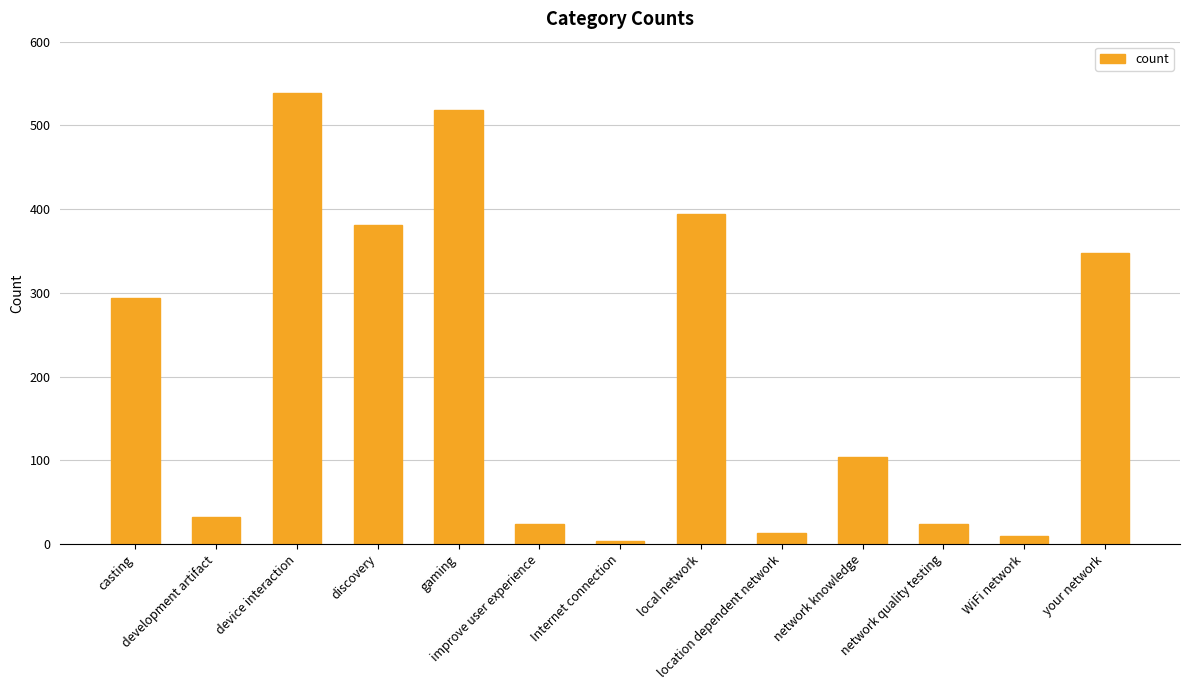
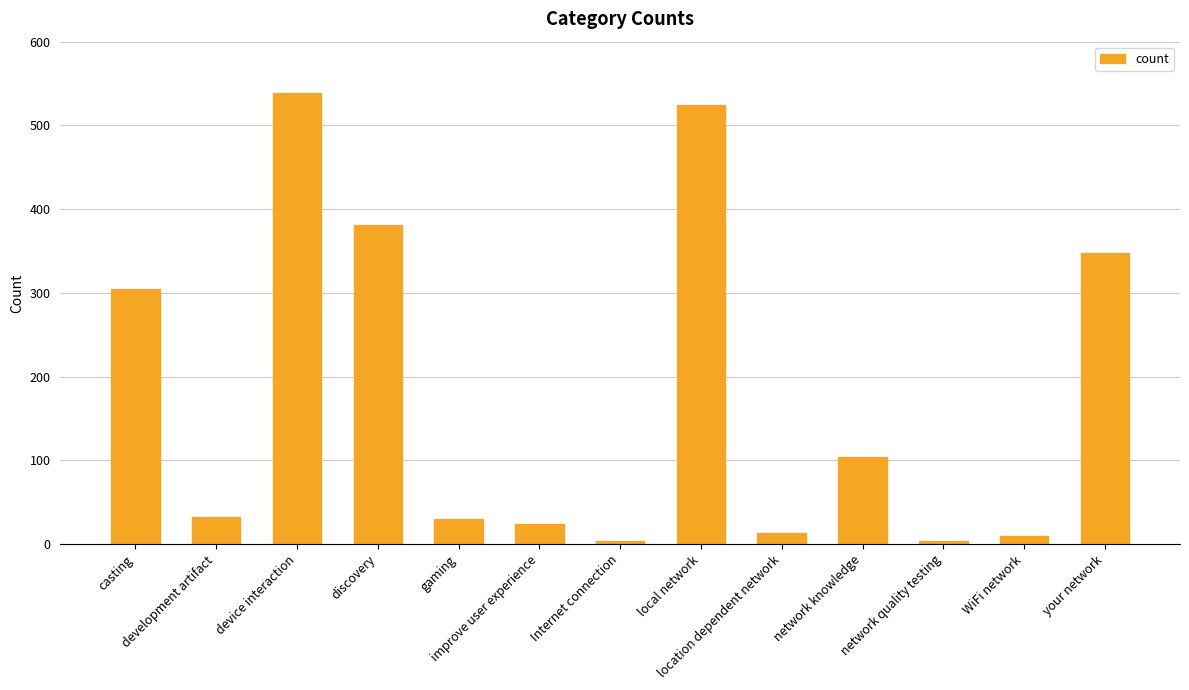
casting: 290 -> 300
gaming: 520 -> 30
local network: 390 -> 520
network quality testing: 20 -> 0
